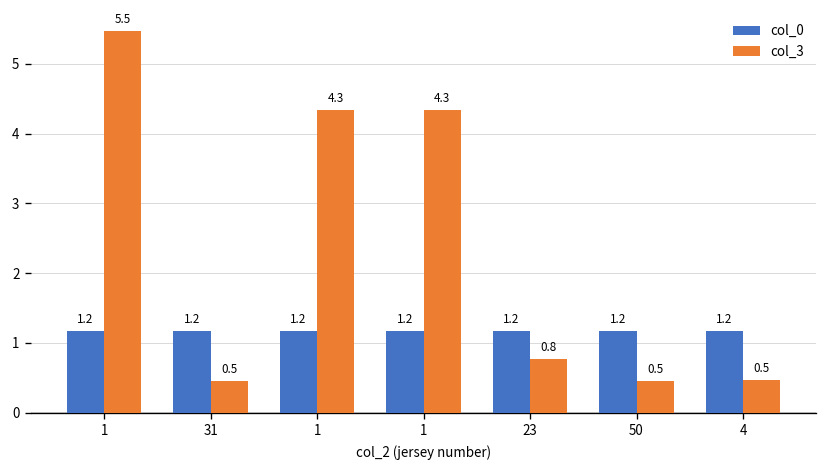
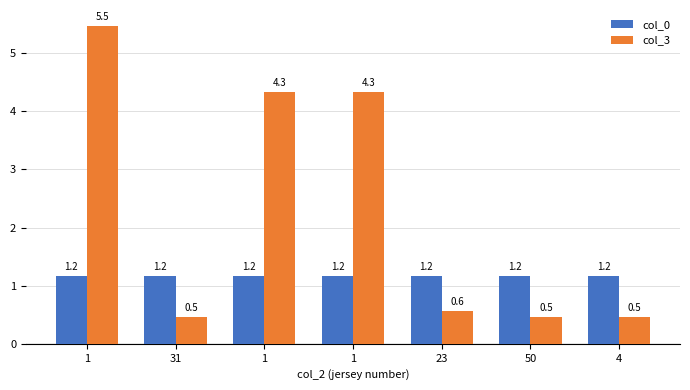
col_3, 23: 0.8 -> 0.6
